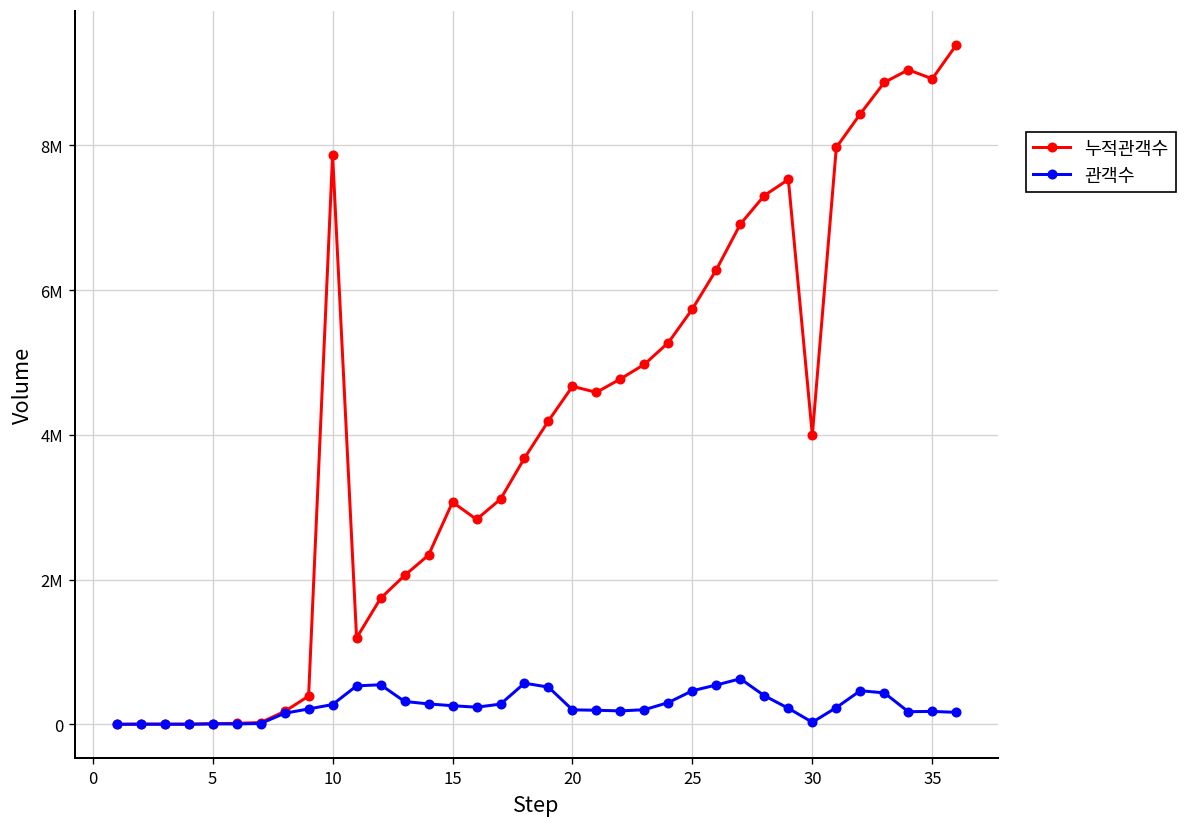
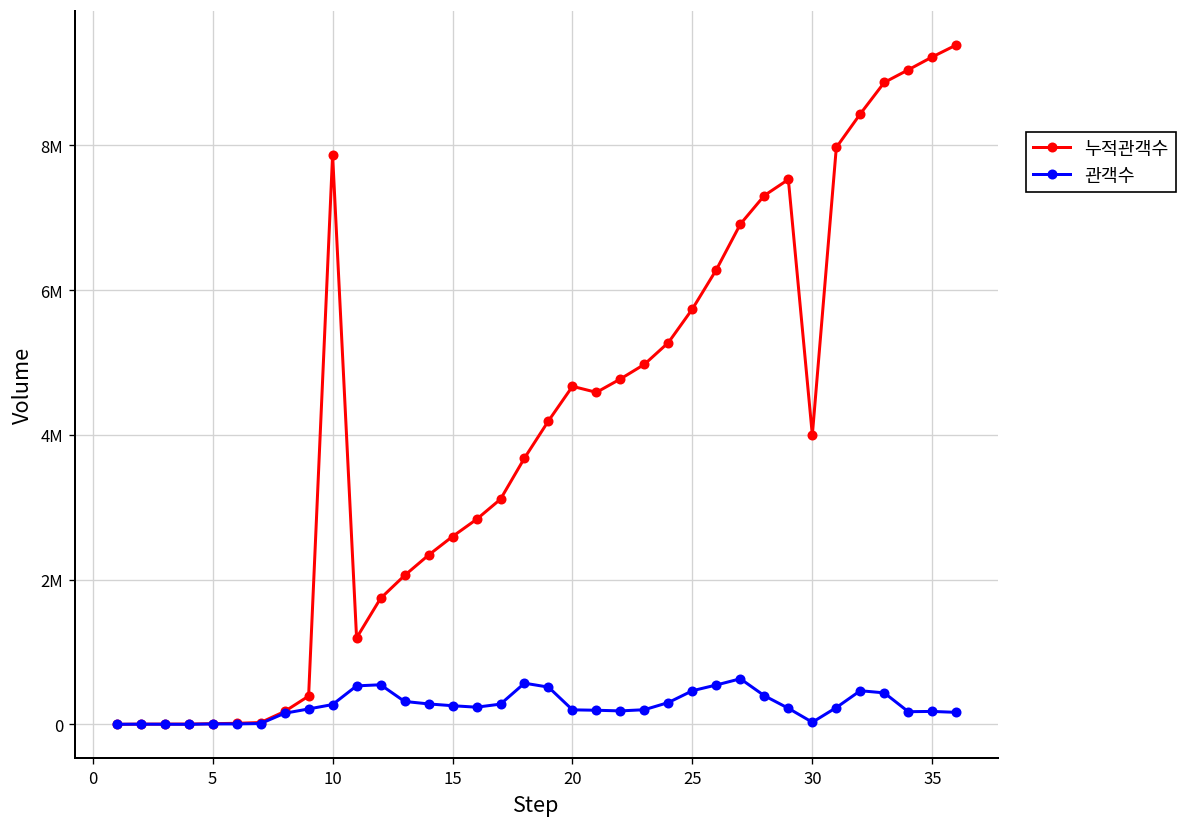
누적관객수, 15: 3100000 -> 2600000
누적관객수, 35: 8900000 -> 9200000
